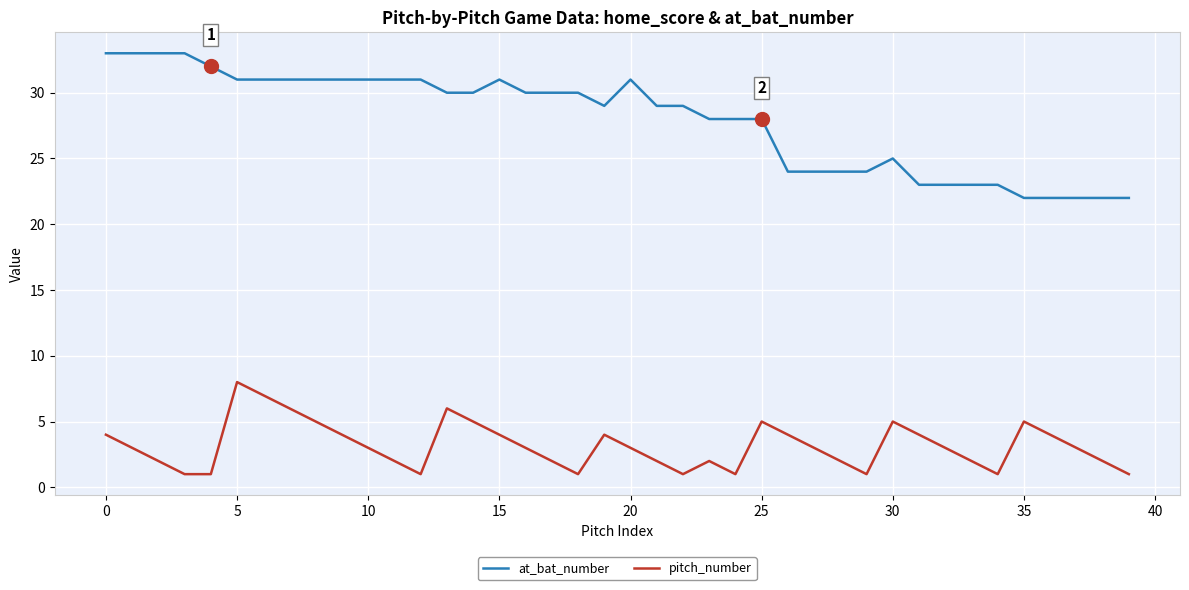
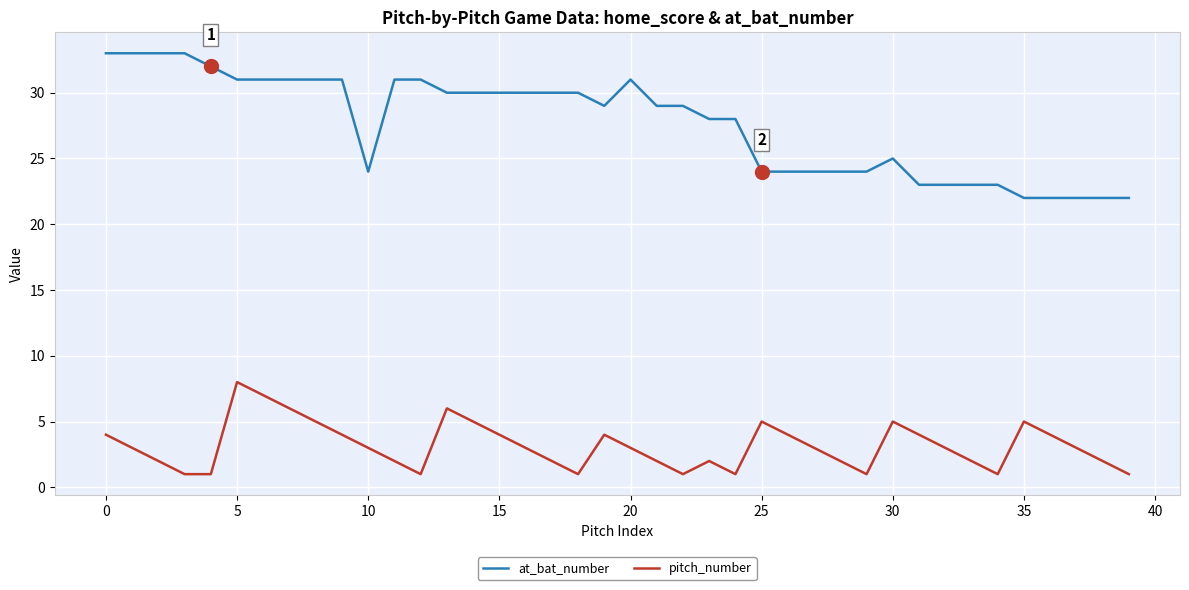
at_bat_number, 10: 31 -> 24
at_bat_number, 15: 31 -> 30
at_bat_number, 25: 28 -> 24
